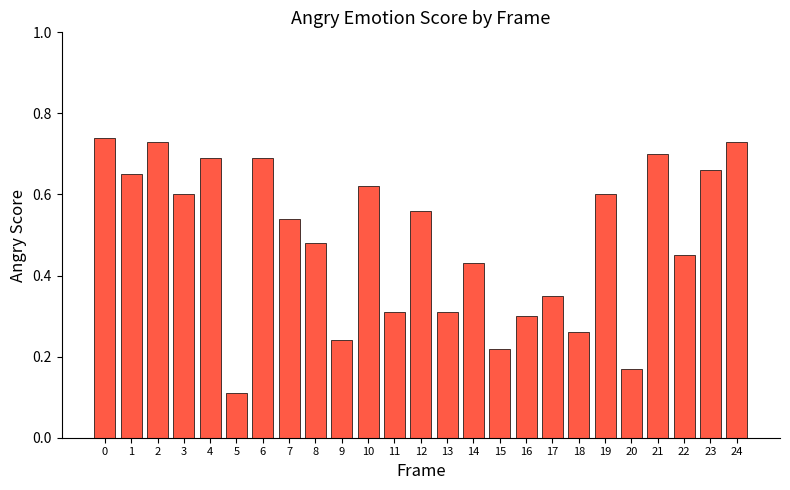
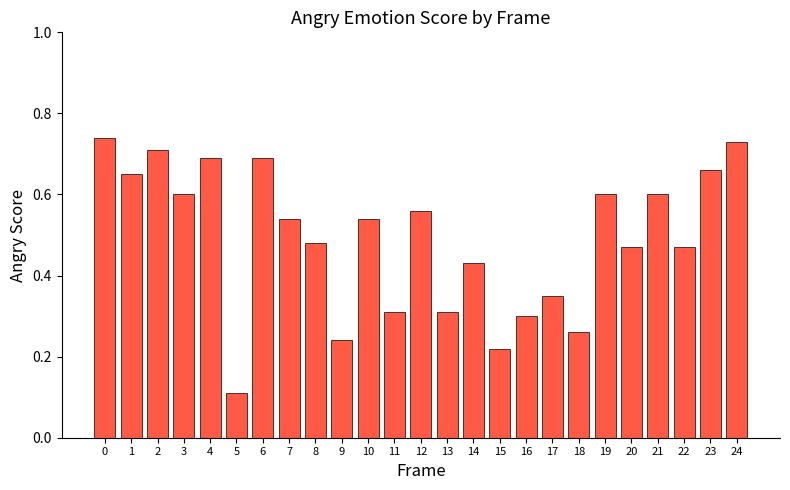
2: 0.73 -> 0.71
10: 0.62 -> 0.54
20: 0.17 -> 0.47
21: 0.7 -> 0.6
22: 0.45 -> 0.47
